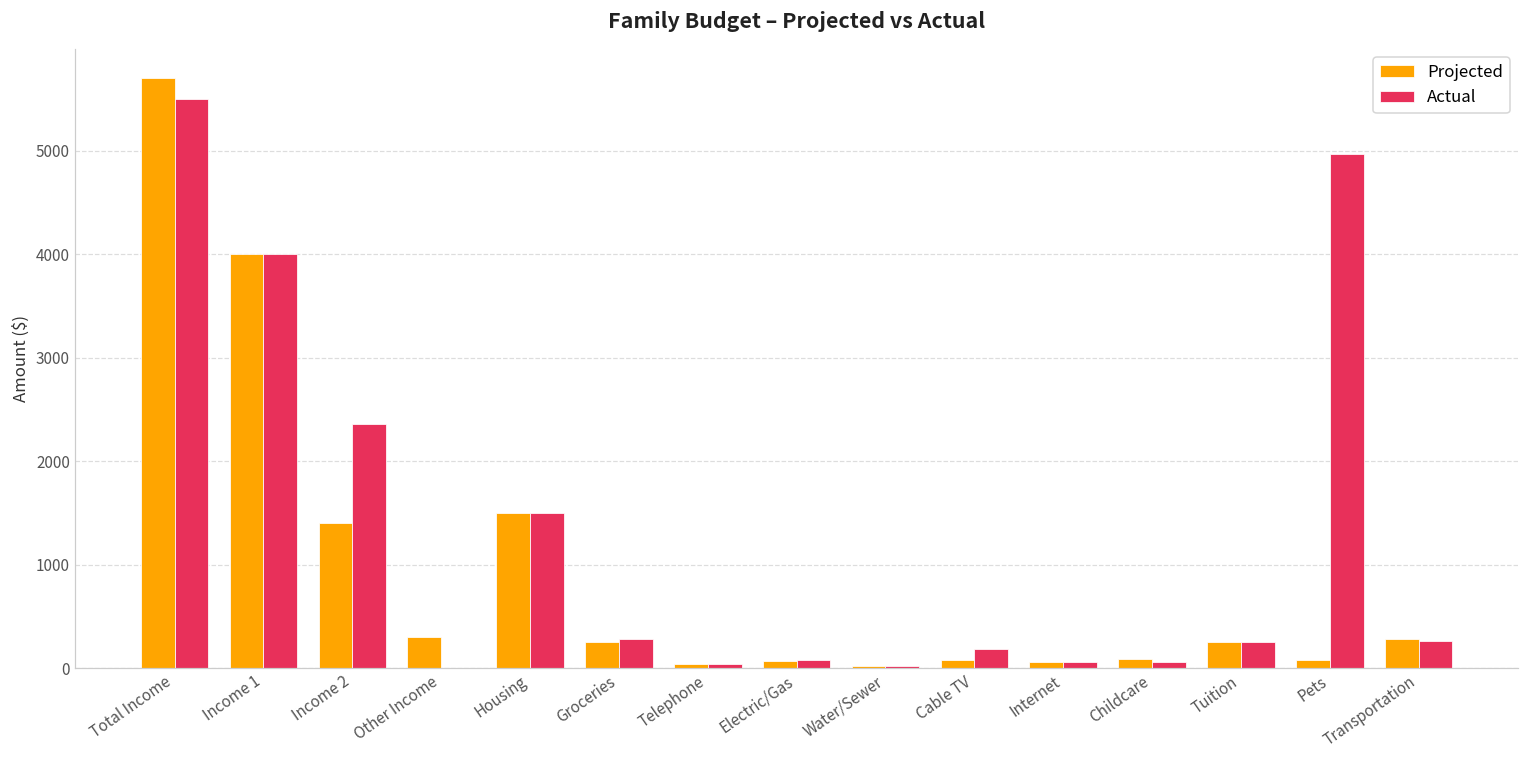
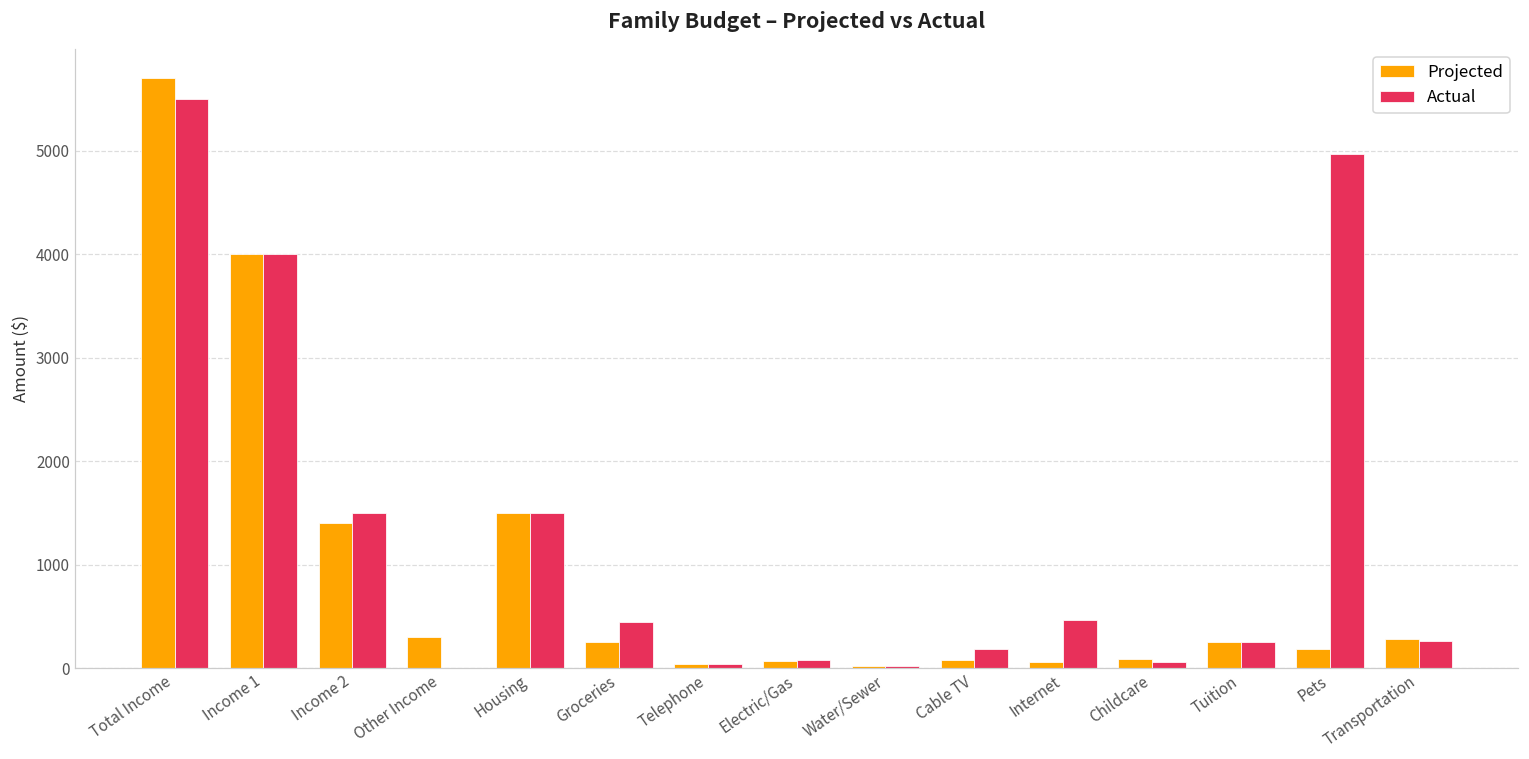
Actual, Income 2: 2400 -> 1500
Actual, Groceries: 300 -> 400
Actual, Internet: 100 -> 500
Projected, Pets: 100 -> 200
